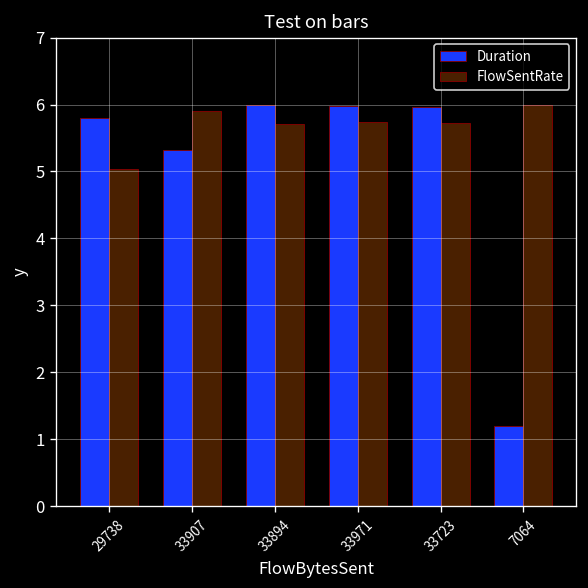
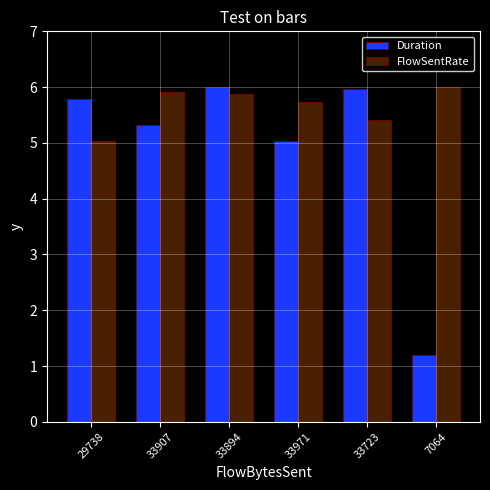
FlowSentRate, 33894: 5.7 -> 5.9
Duration, 33971: 6.0 -> 5.0
FlowSentRate, 33723: 5.7 -> 5.4
